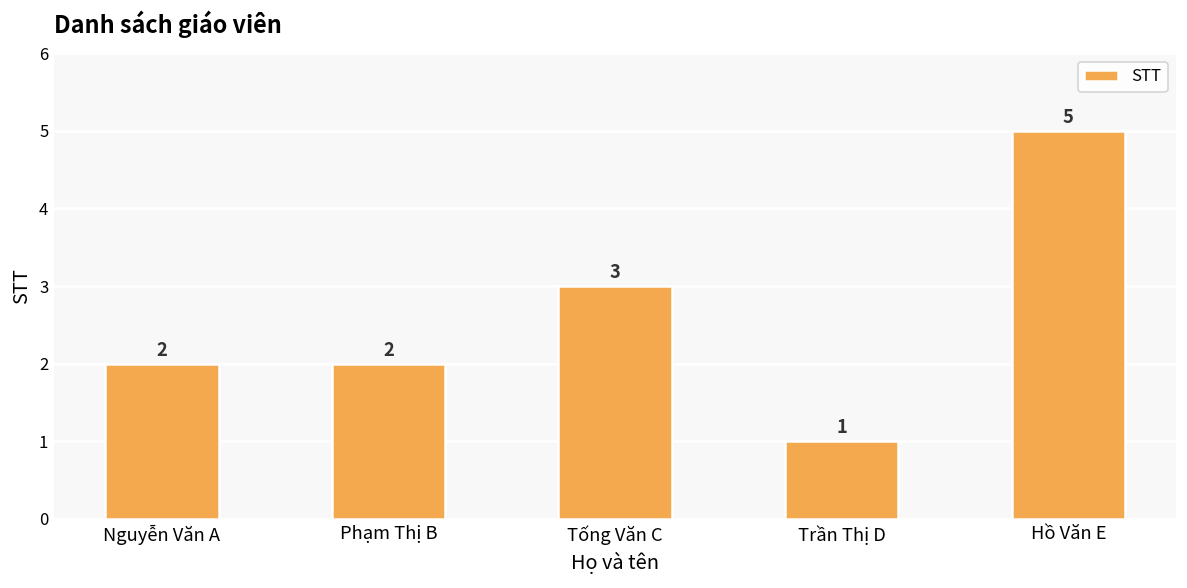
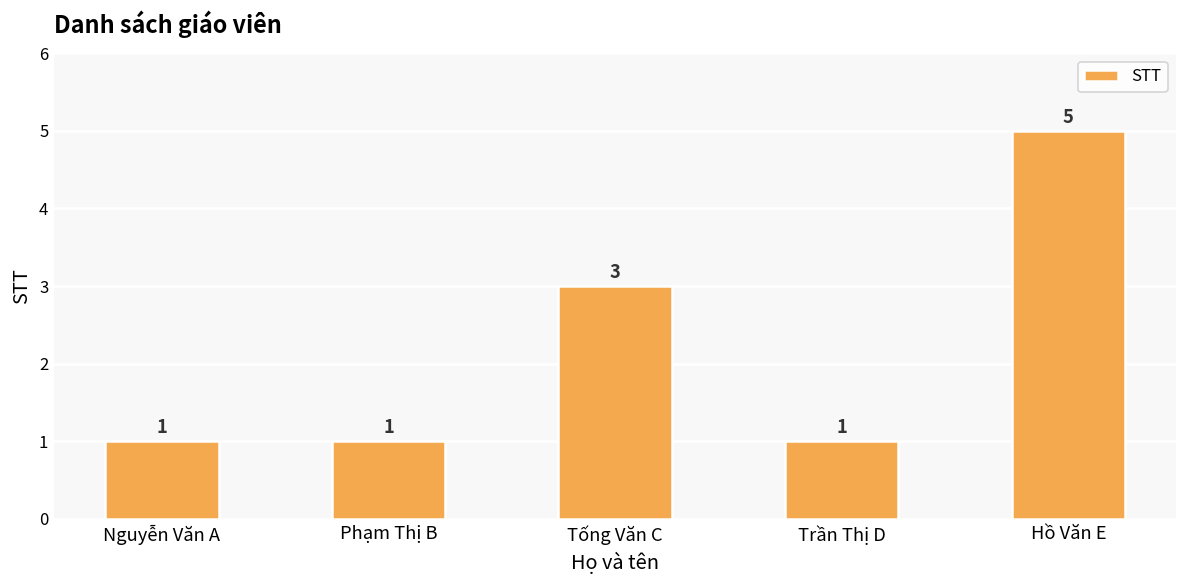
Nguyễn Văn A: 2 -> 1
Phạm Thị B: 2 -> 1
